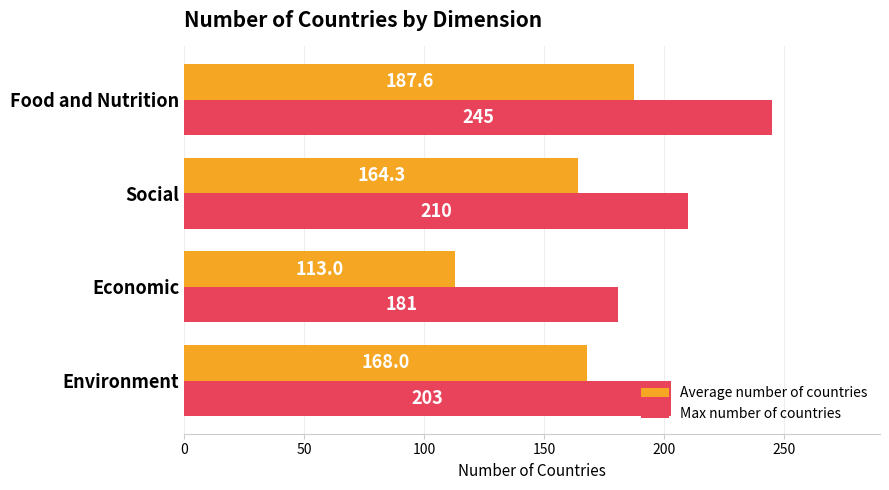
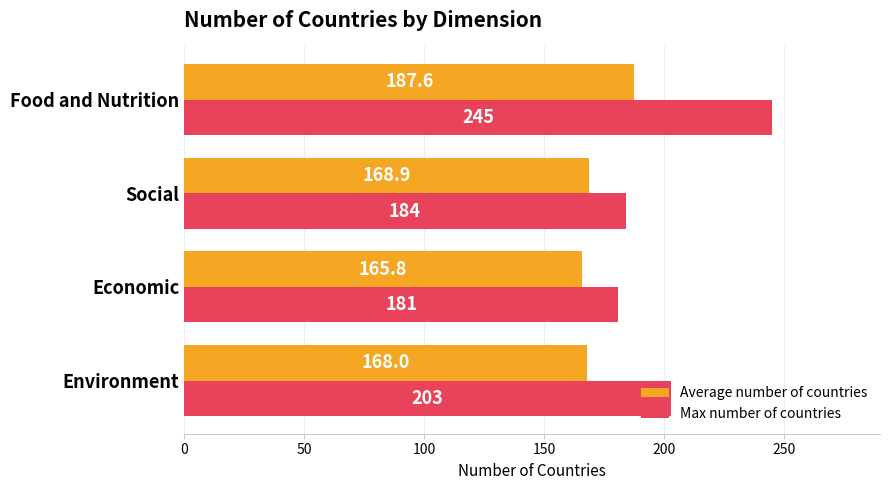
Average number of countries, Social: 164.3 -> 168.9
Max number of countries, Social: 210 -> 184
Average number of countries, Economic: 113.0 -> 165.8
